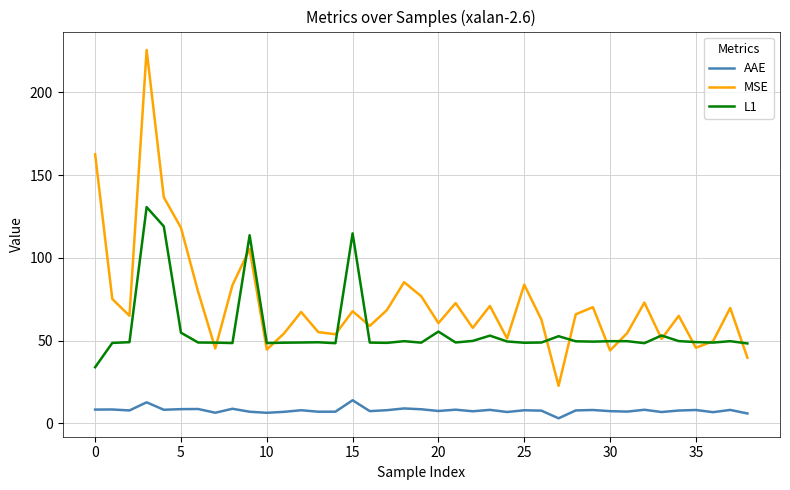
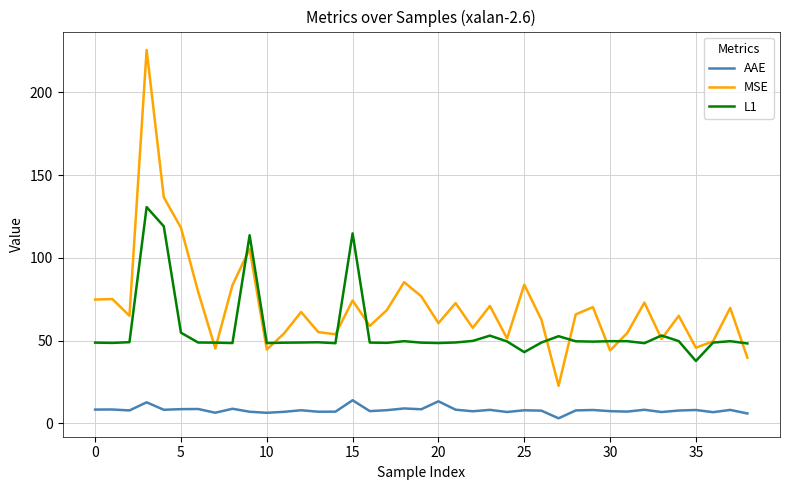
MSE, 0: 163 -> 75
L1, 0: 34 -> 49
MSE, 15: 68 -> 74
AAE, 20: 7 -> 13
L1, 20: 55 -> 49
L1, 25: 49 -> 43
L1, 35: 49 -> 38
